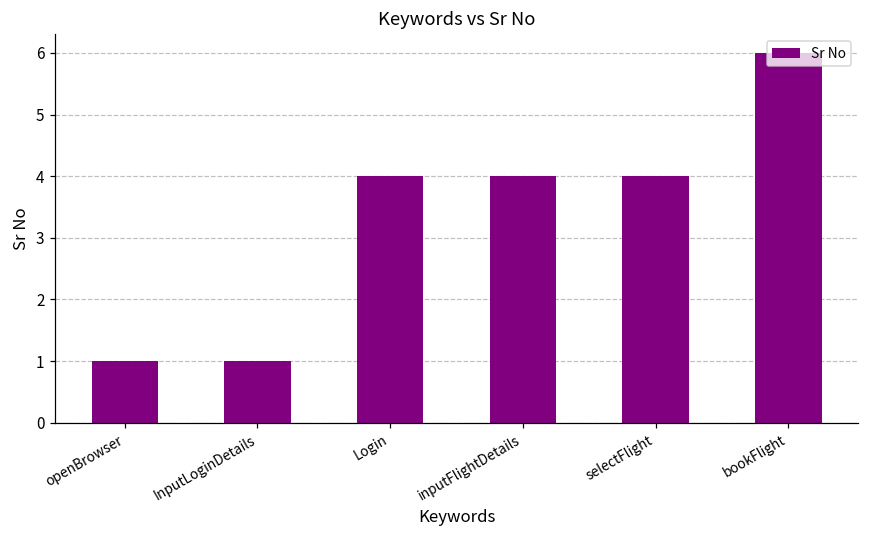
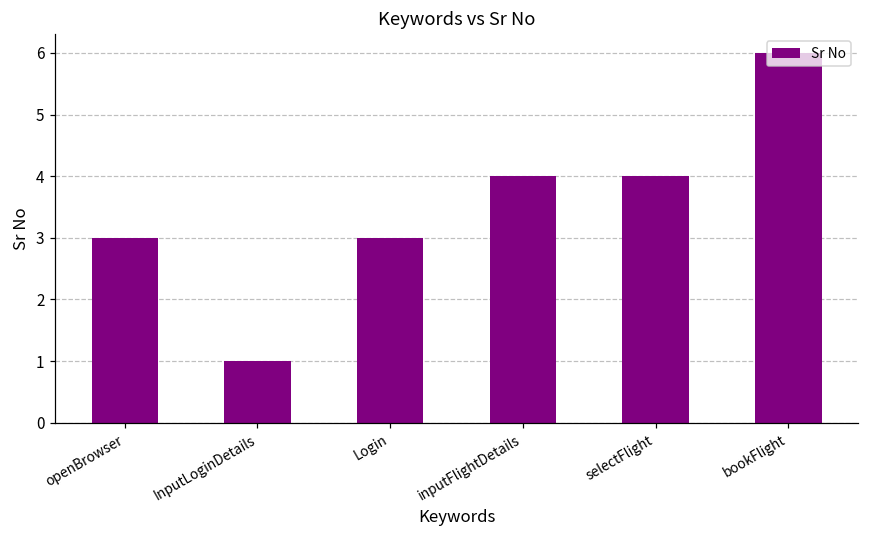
openBrowser: 1 -> 3
Login: 4 -> 3
